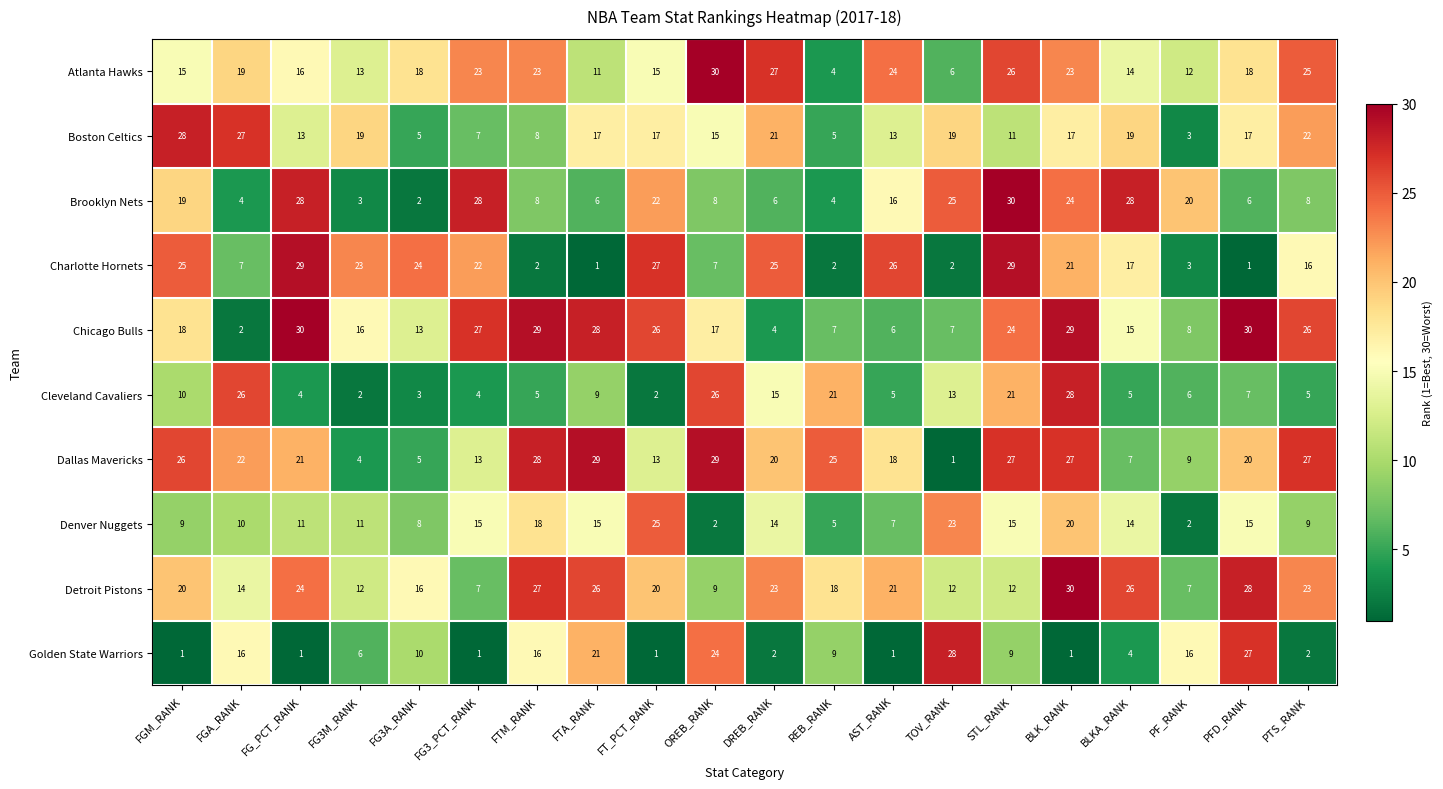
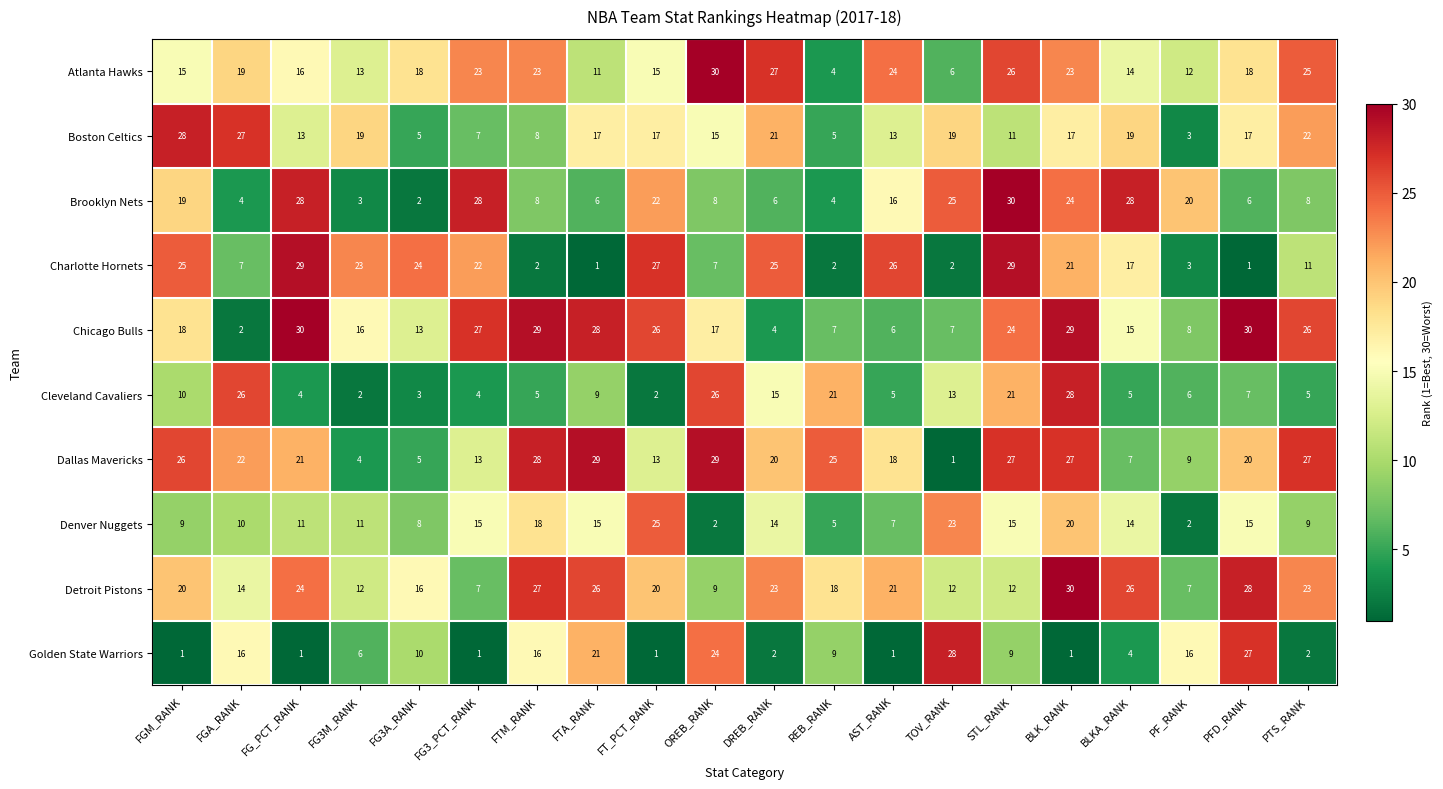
Charlotte Hornets, PTS_RANK: 16 -> 11
